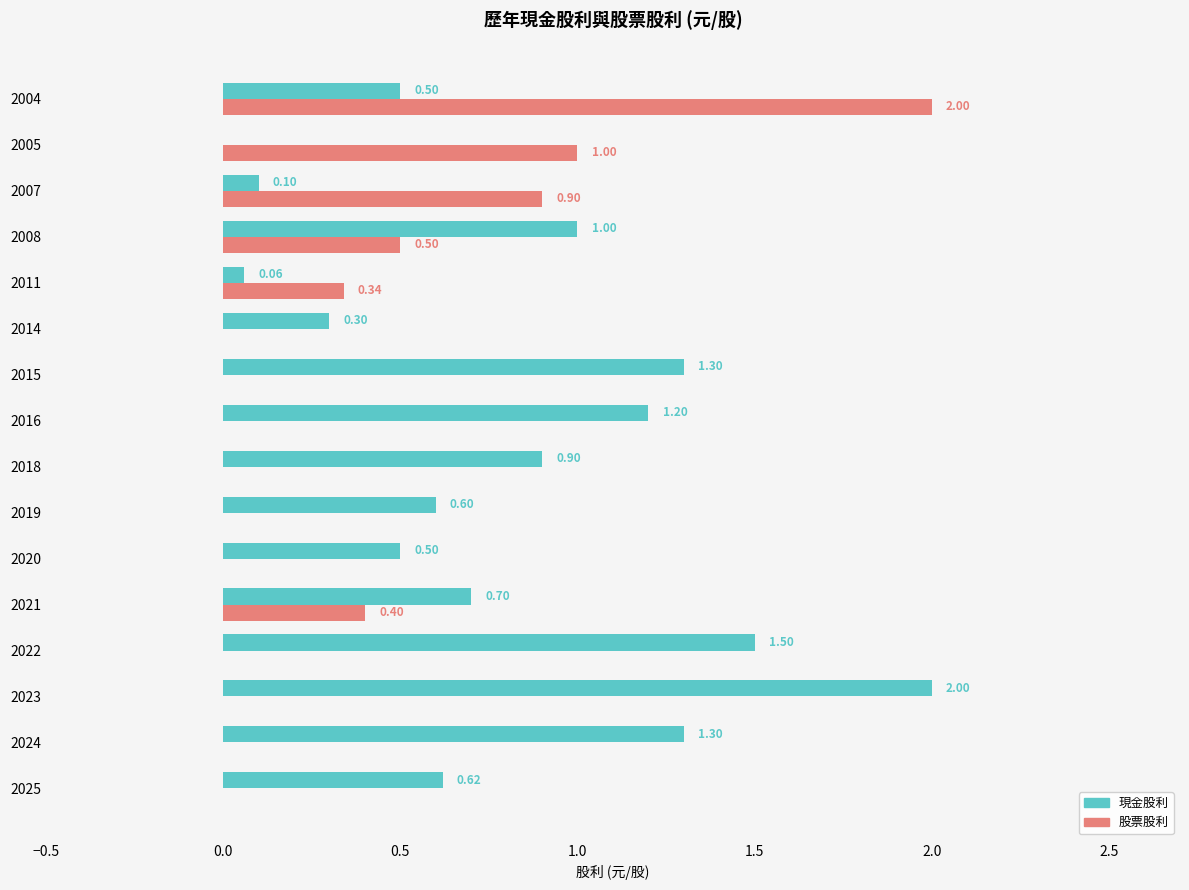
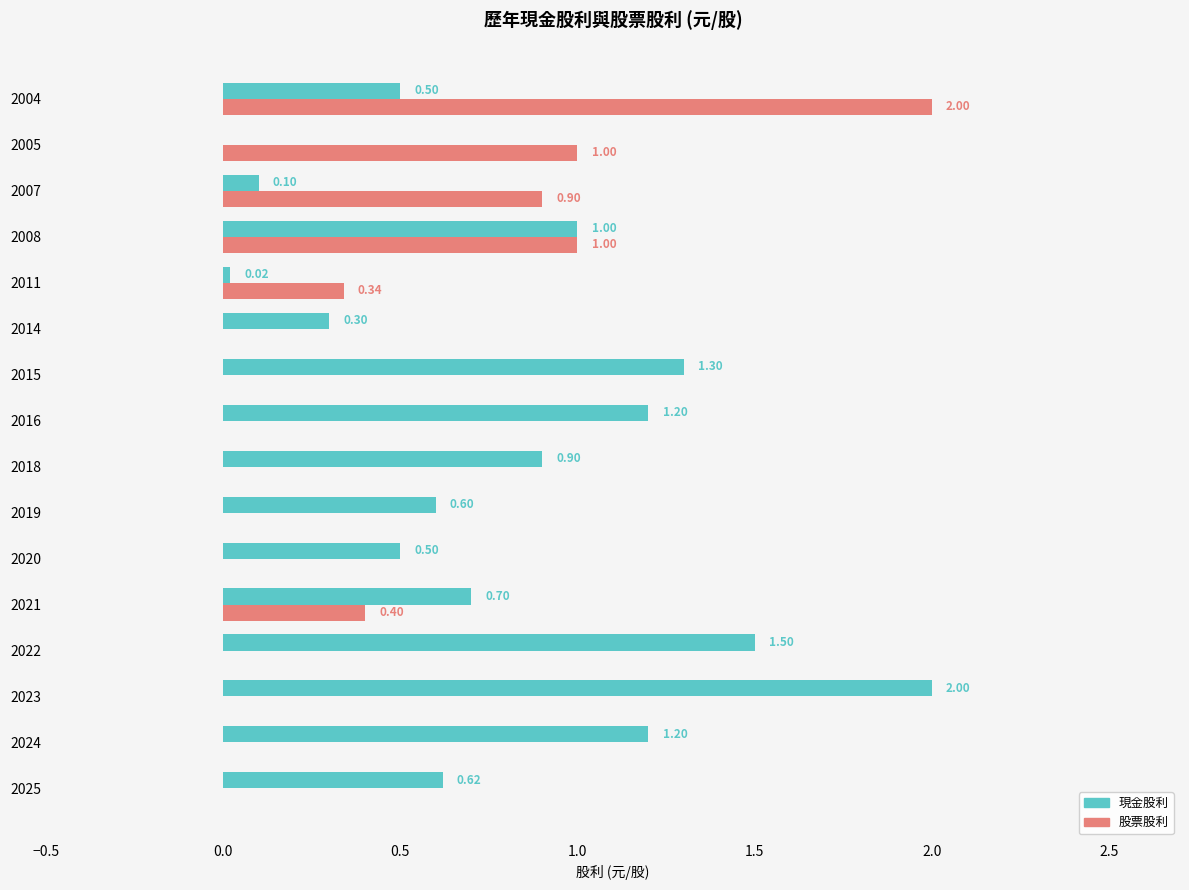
股票股利, 2008: 0.50 -> 1.00
現金股利, 2011: 0.06 -> 0.02
現金股利, 2024: 1.30 -> 1.20
